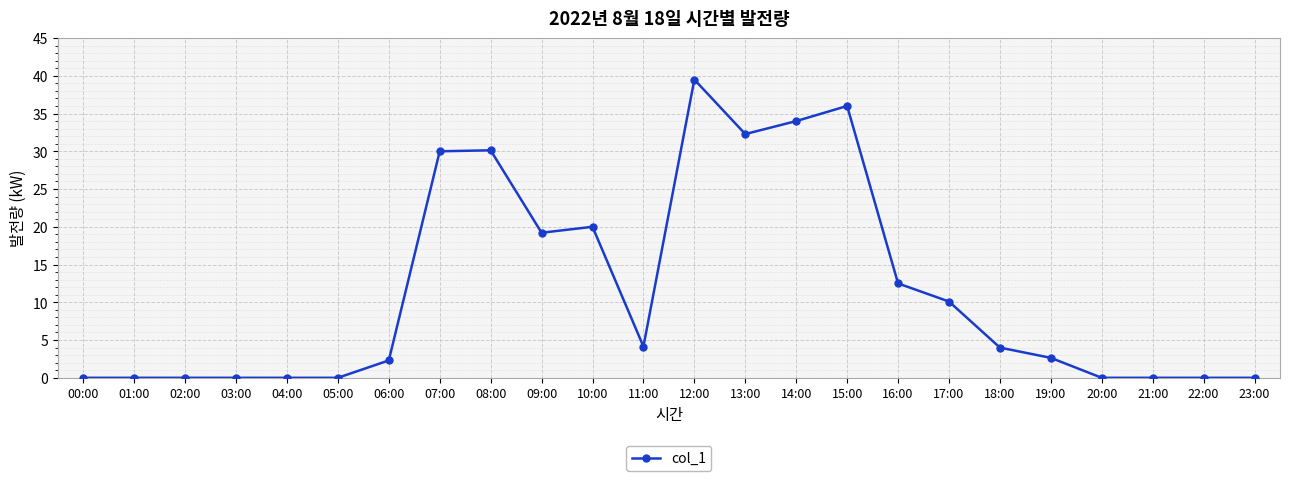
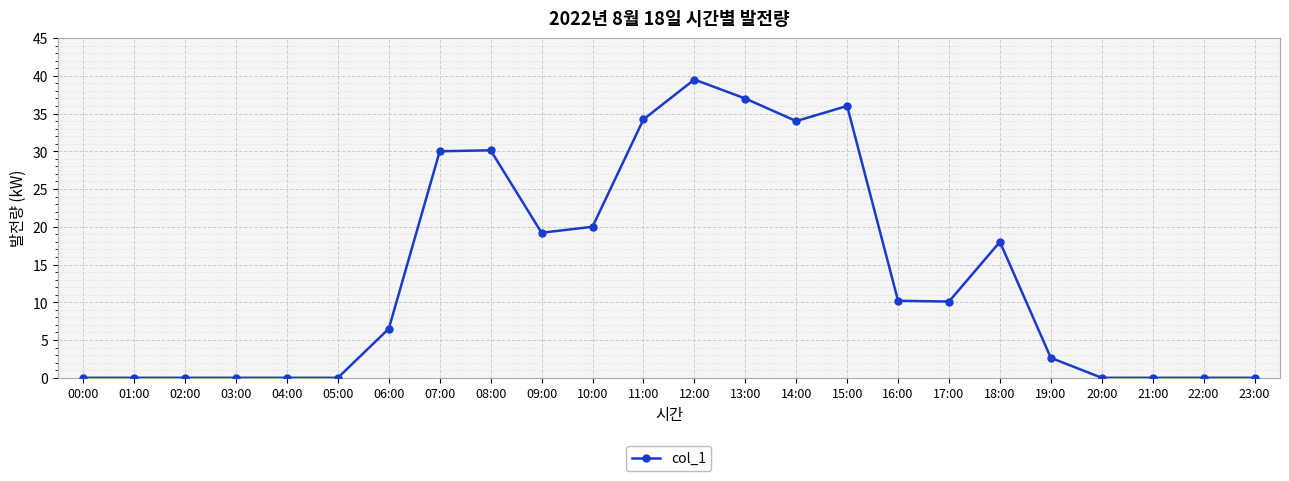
06:00: 2 -> 7
11:00: 4 -> 34
13:00: 32 -> 37
16:00: 13 -> 10
18:00: 4 -> 18
